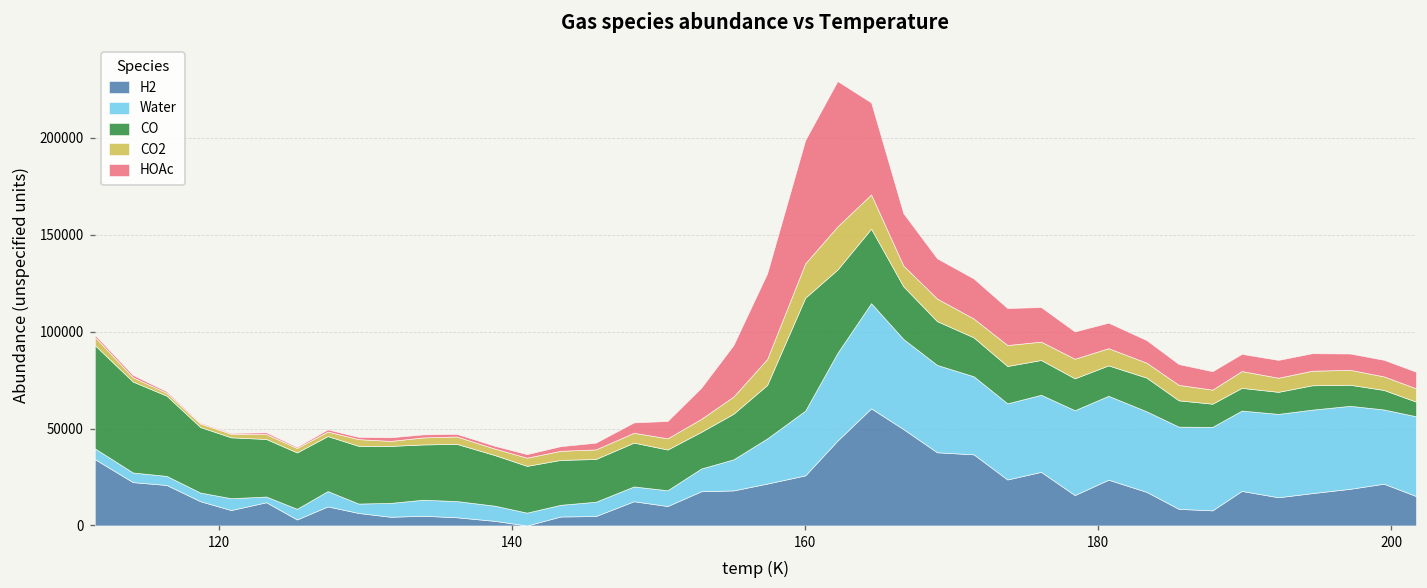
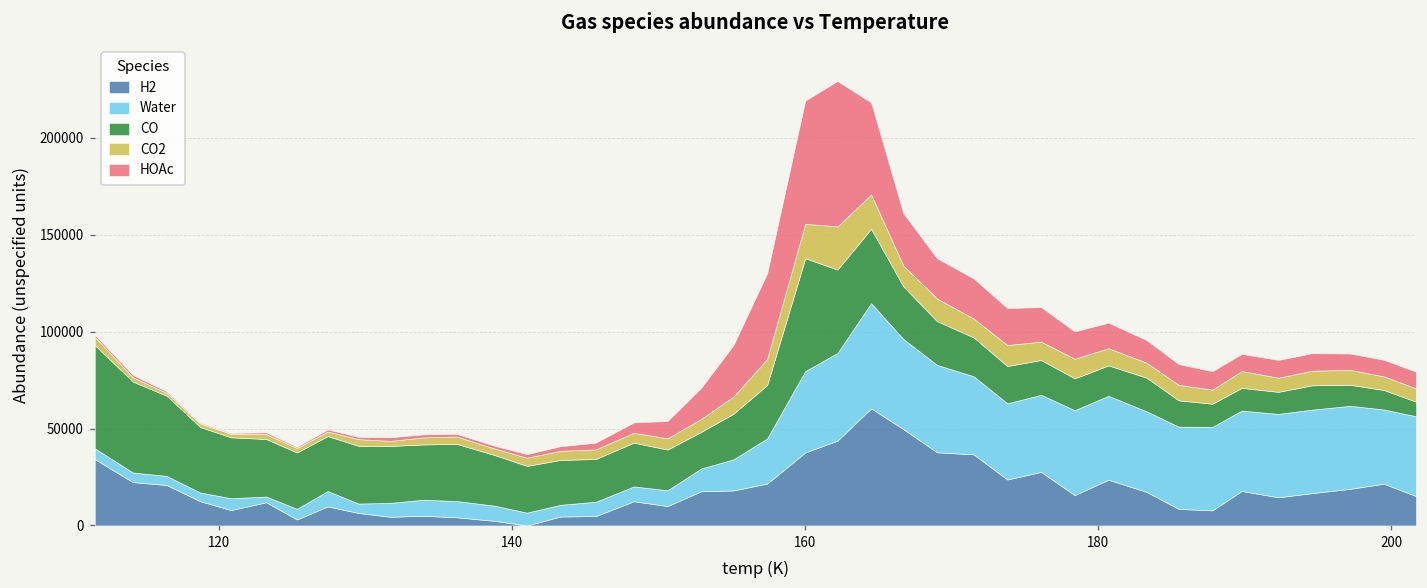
H2, 160: 26000 -> 38000
Water, 160: 33000 -> 42000
